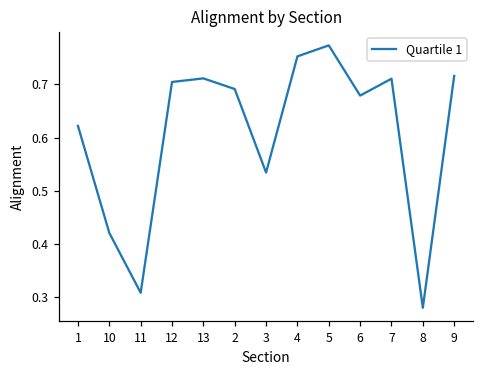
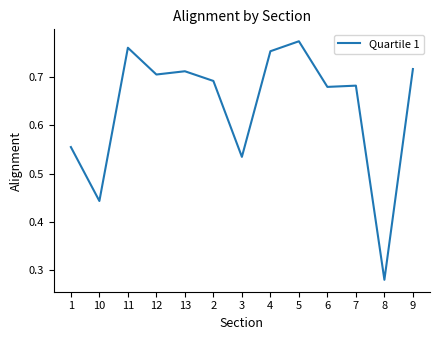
1: 0.62 -> 0.55
10: 0.42 -> 0.44
11: 0.31 -> 0.76
7: 0.71 -> 0.68
